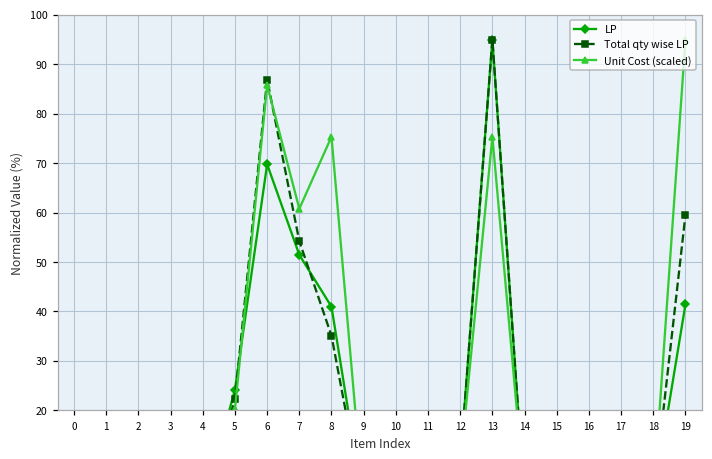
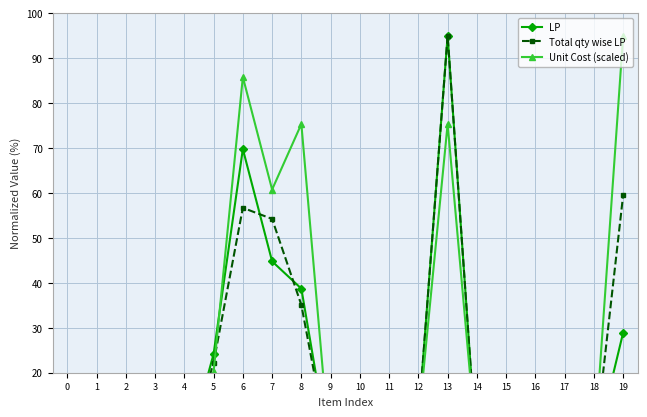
Total qty wise LP, 6: 87 -> 57
LP, 7: 51 -> 45
LP, 8: 41 -> 39
LP, 19: 41 -> 29
